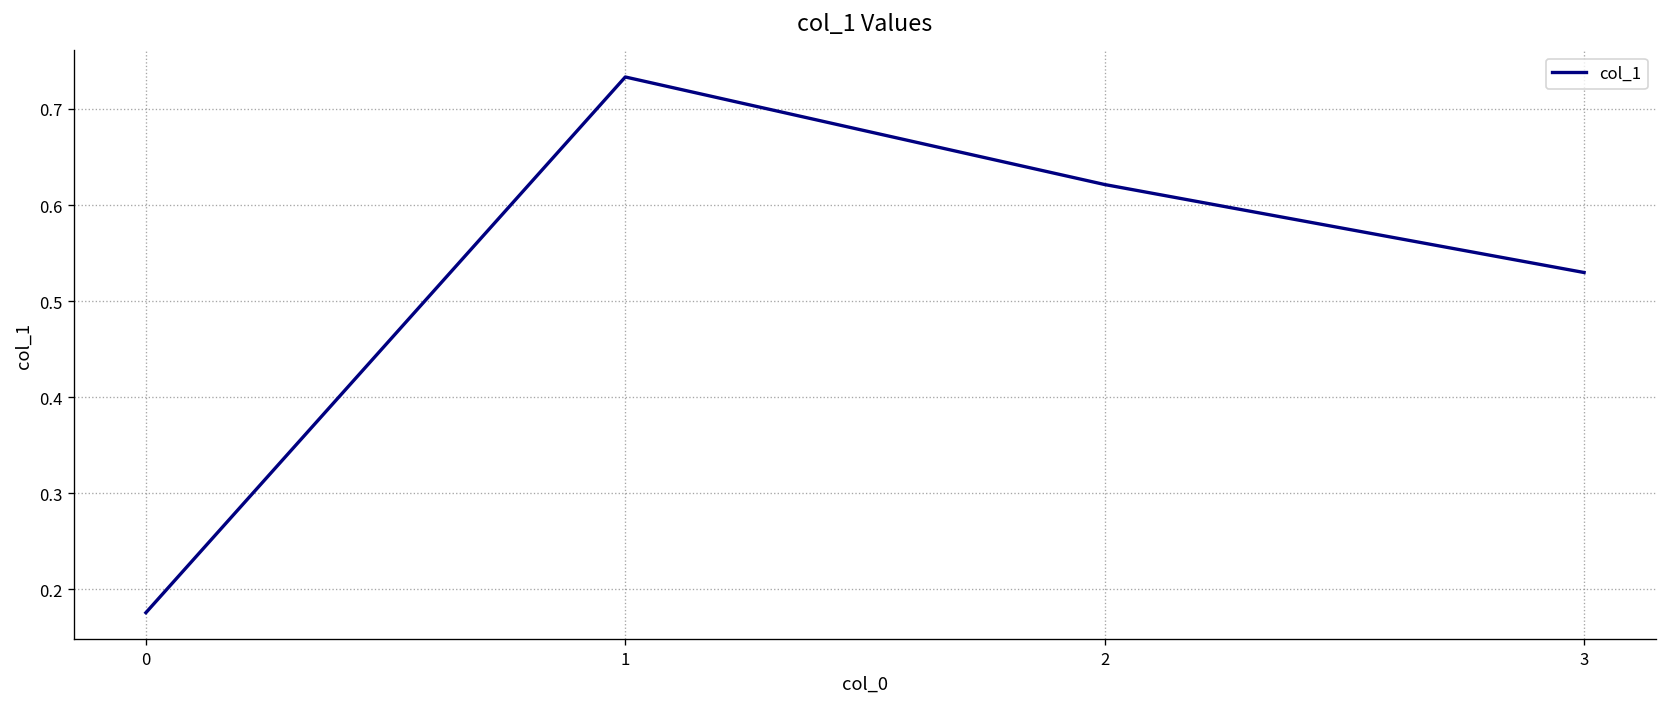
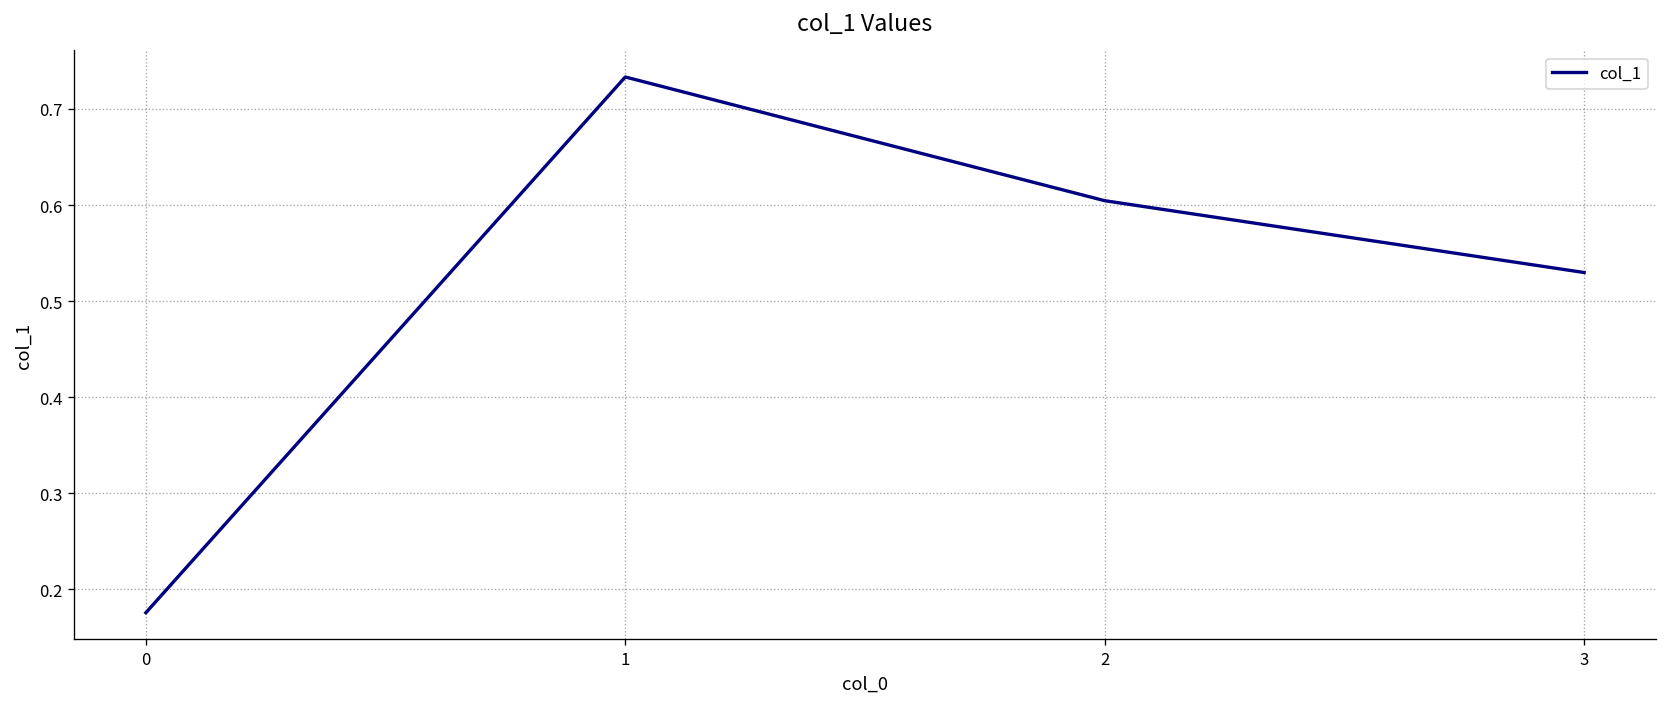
2: 0.62 -> 0.60
